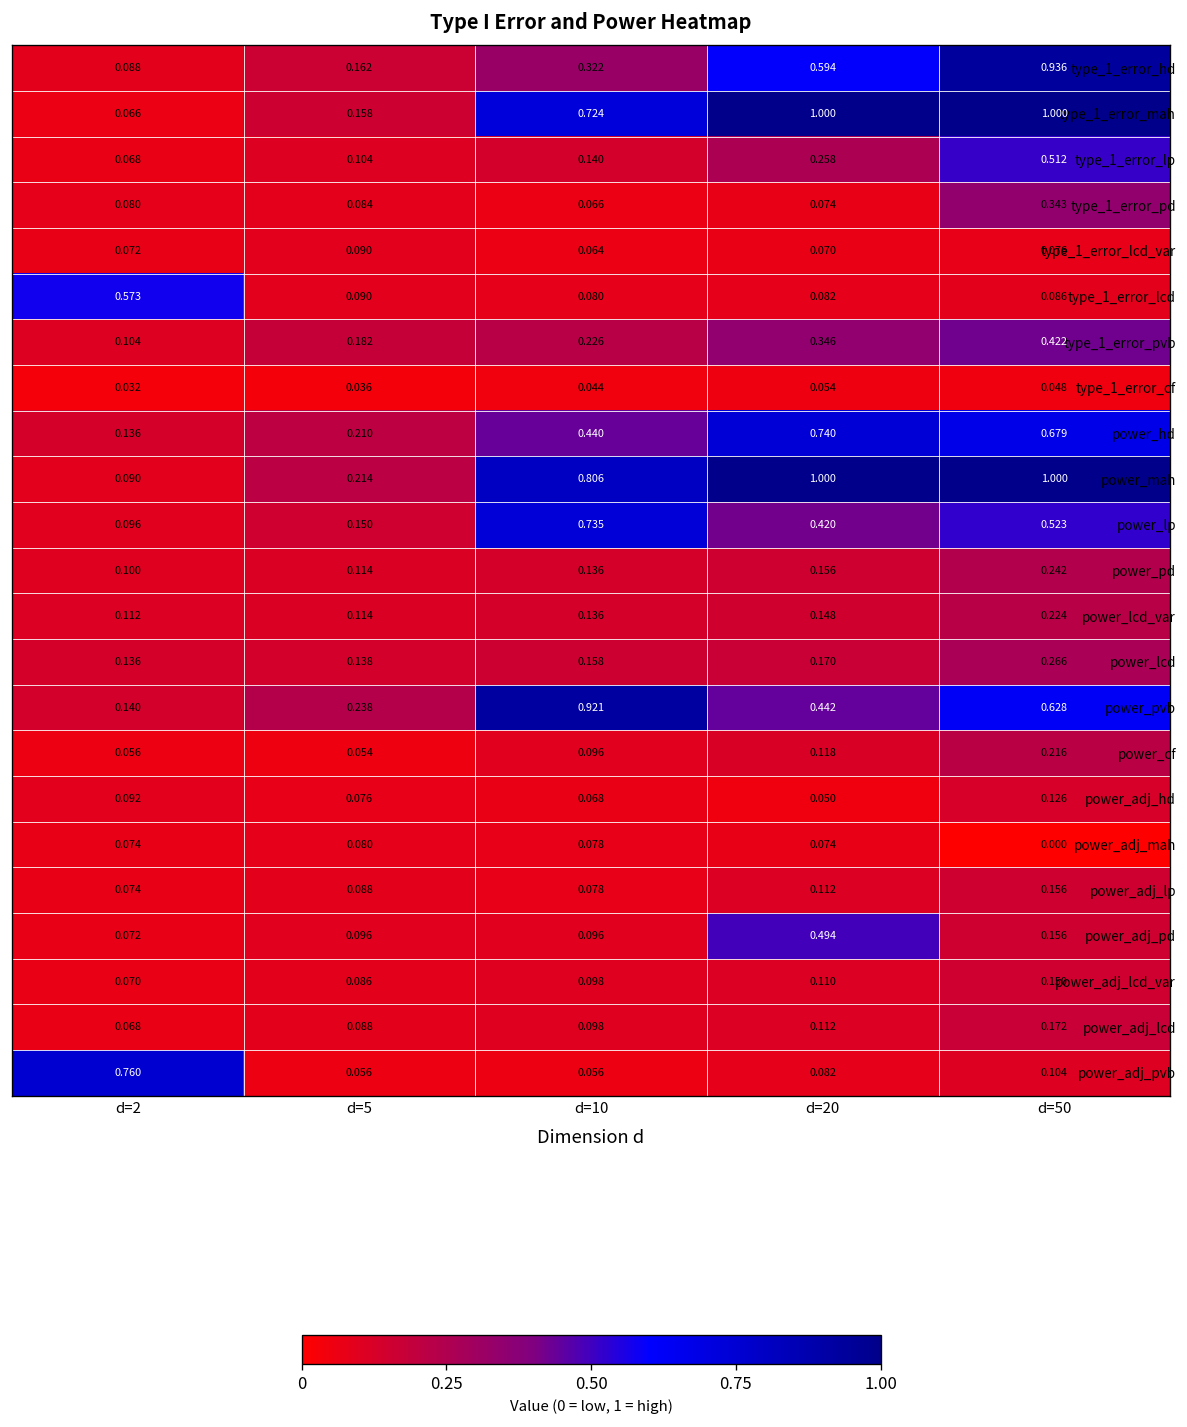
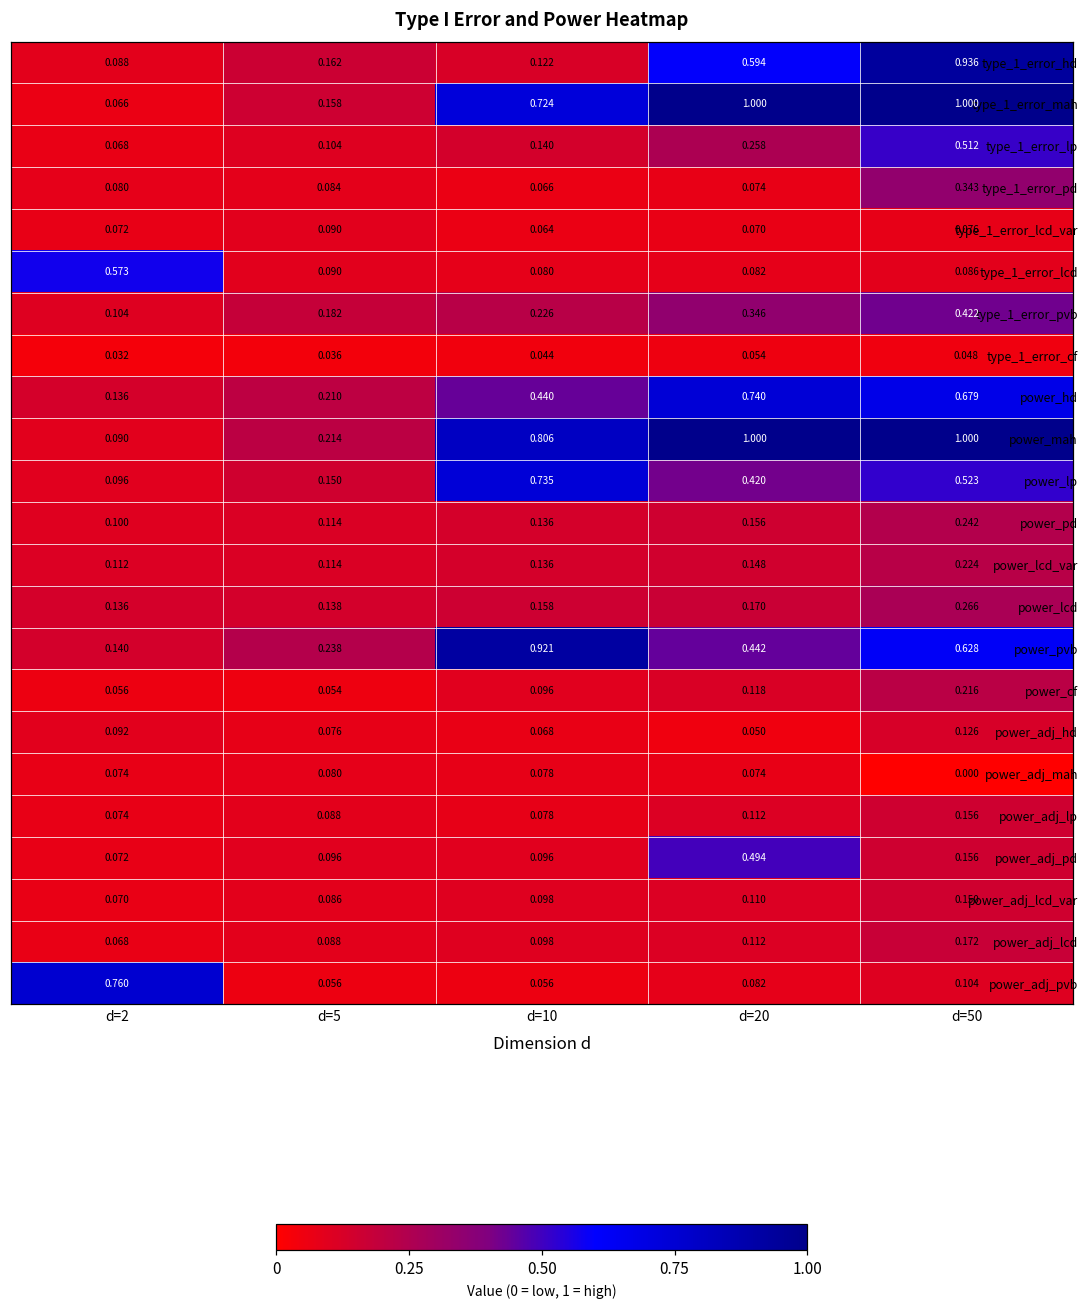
type_1_error_hd, d=10: 0.322 -> 0.122
